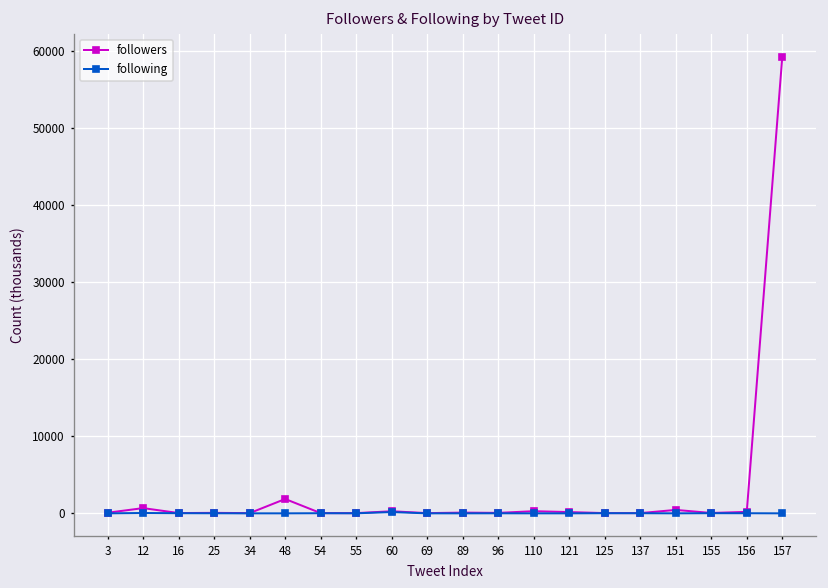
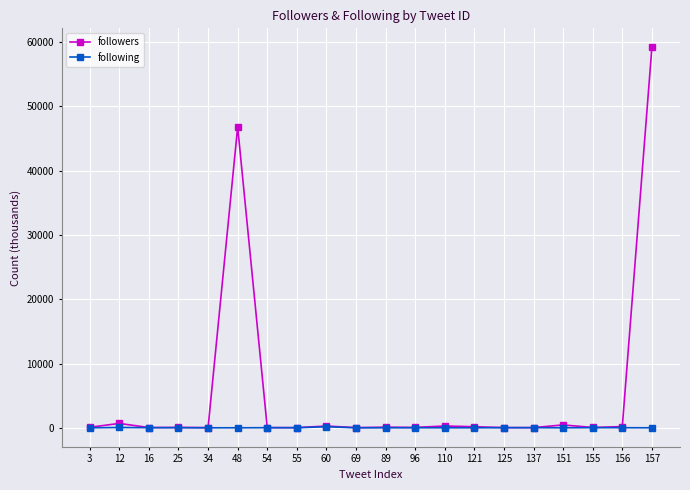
followers, 48: 2000 -> 47000
